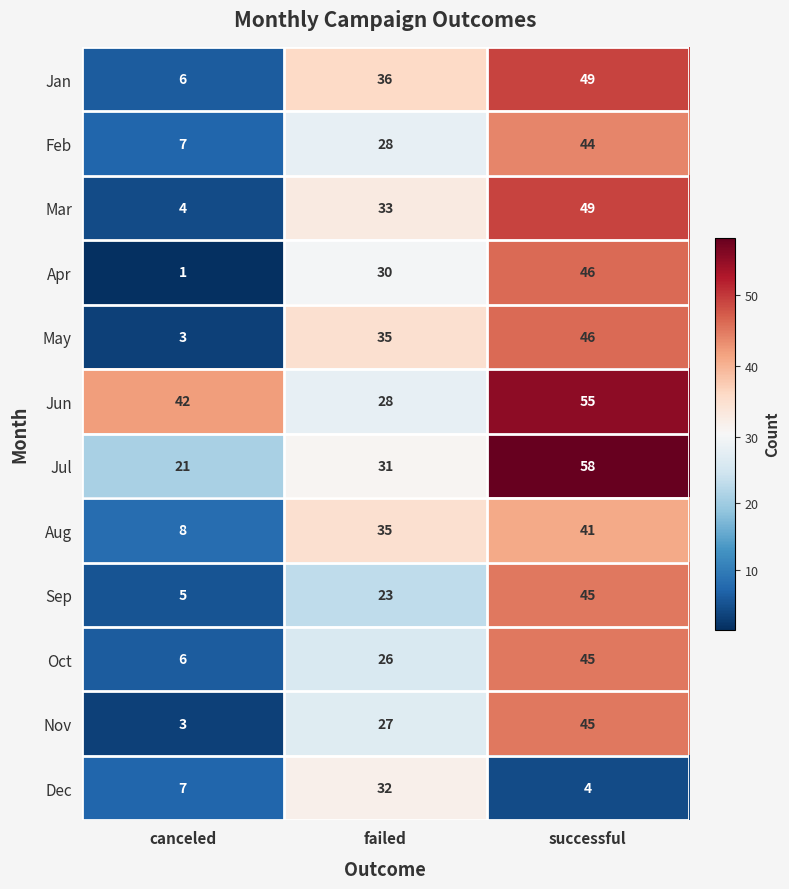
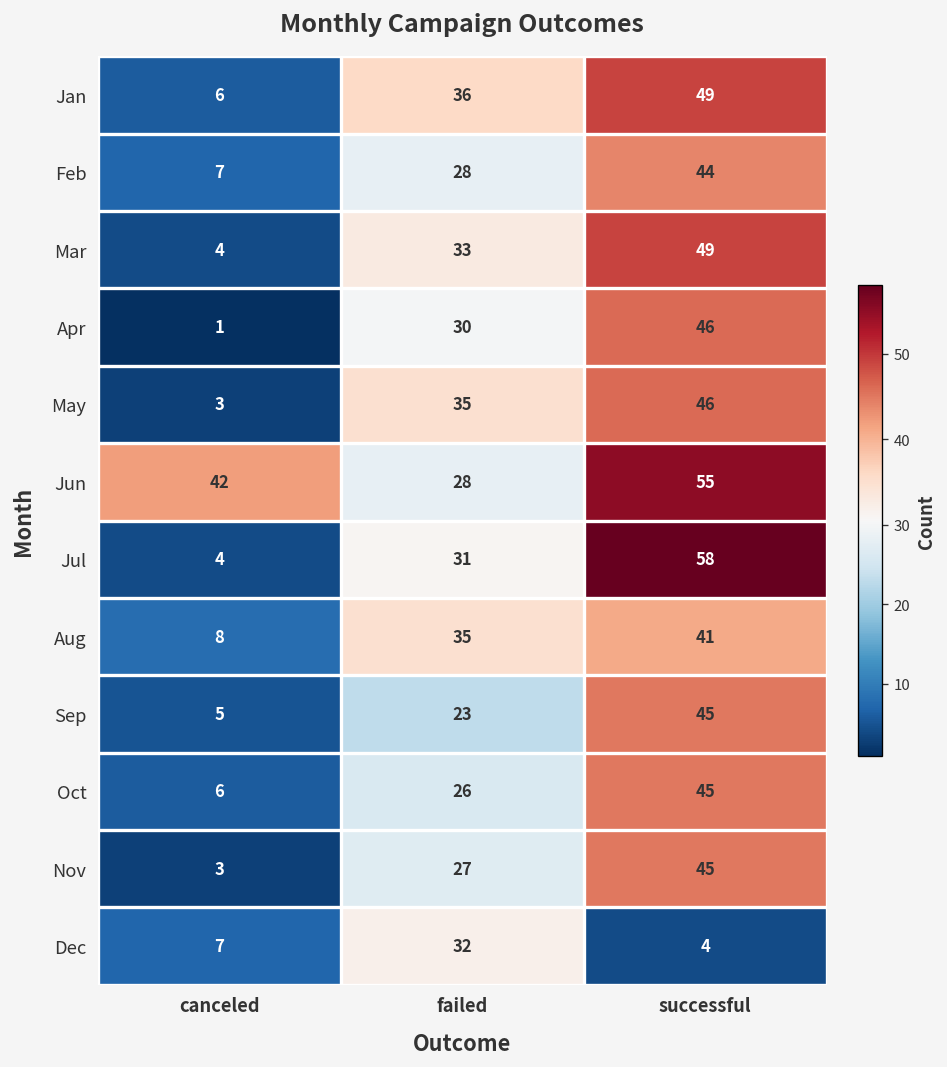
Jul, canceled: 21 -> 4
